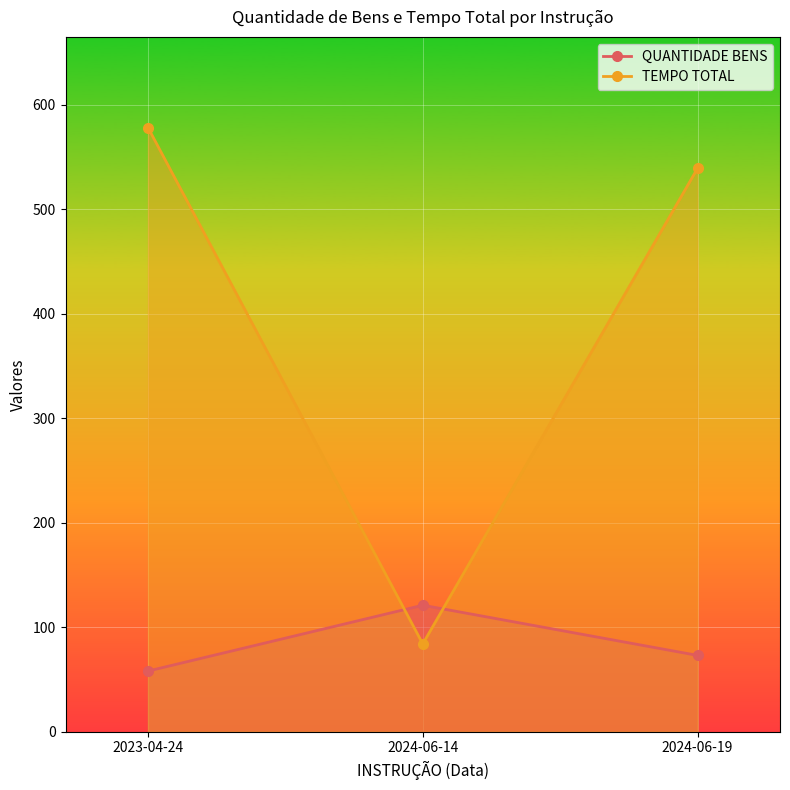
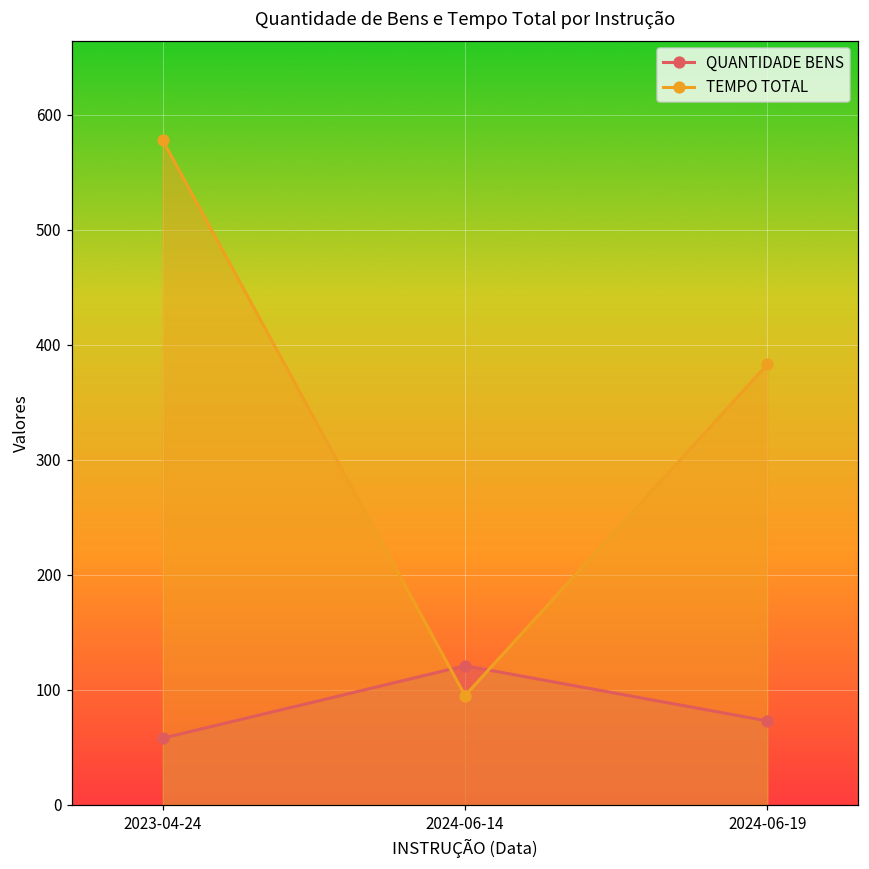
TEMPO TOTAL, 2024-06-14: 84 -> 95
TEMPO TOTAL, 2024-06-19: 539 -> 383
